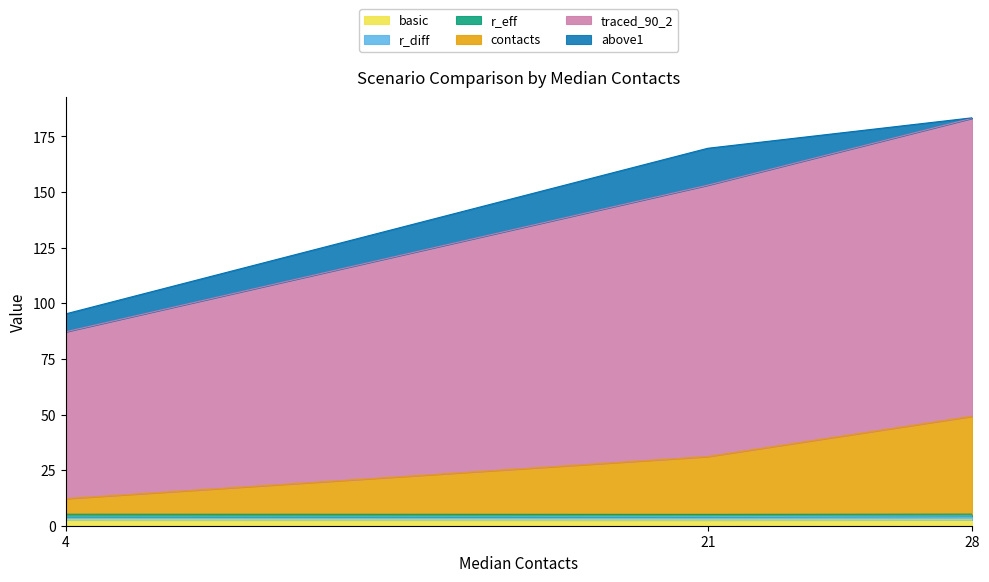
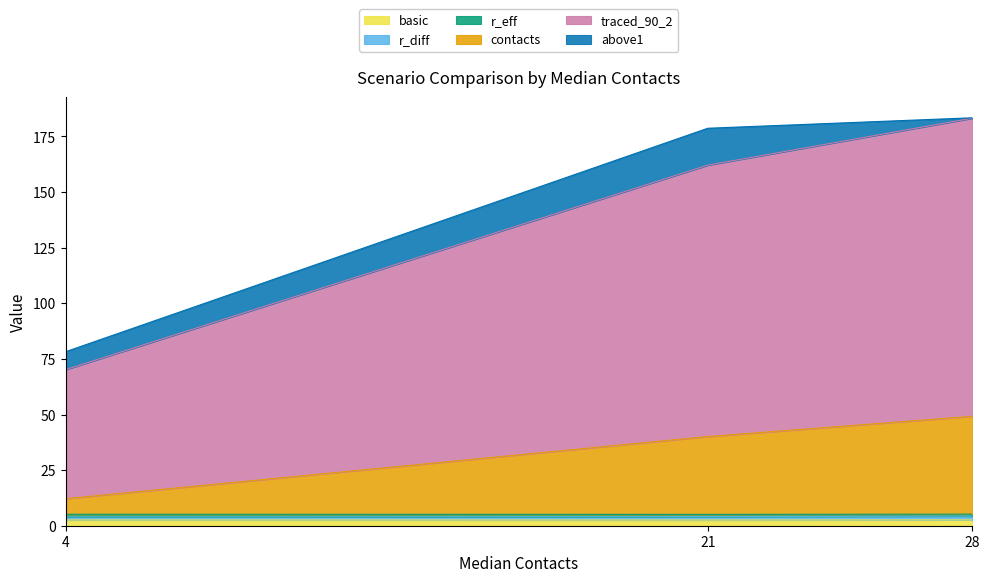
traced_90_2, 4: 75 -> 58
contacts, 21: 26 -> 35
